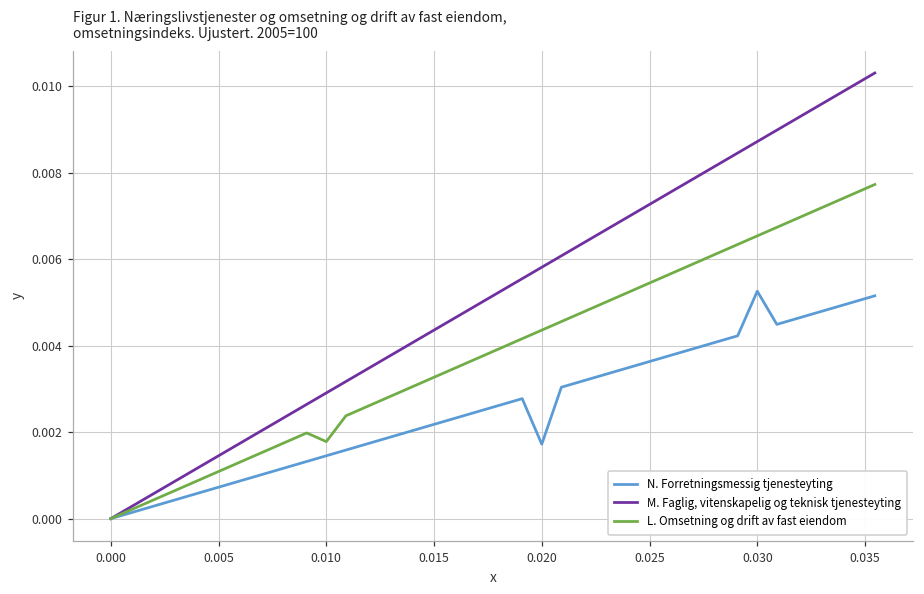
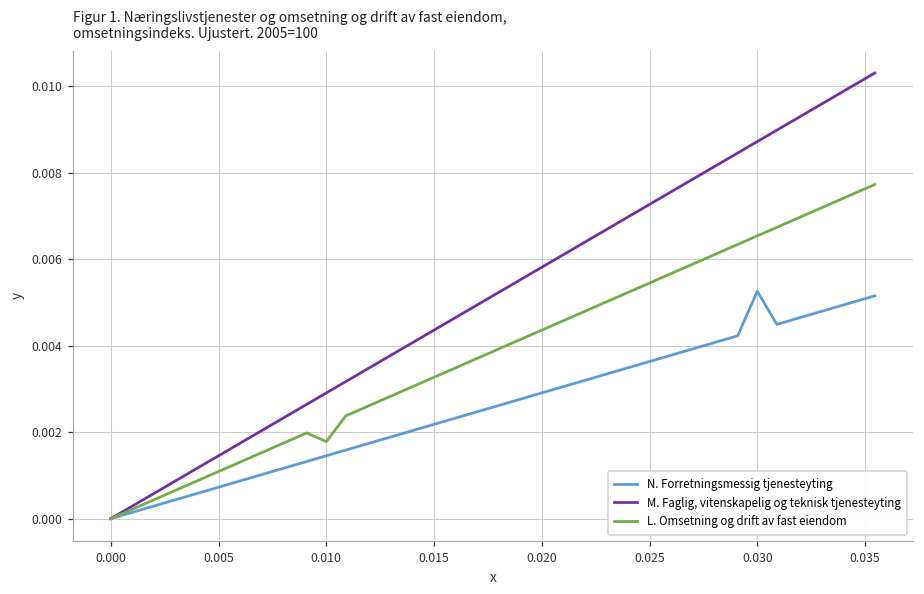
N. Forretningsmessig tjenesteyting, 0.020: 0.0017 -> 0.0029
